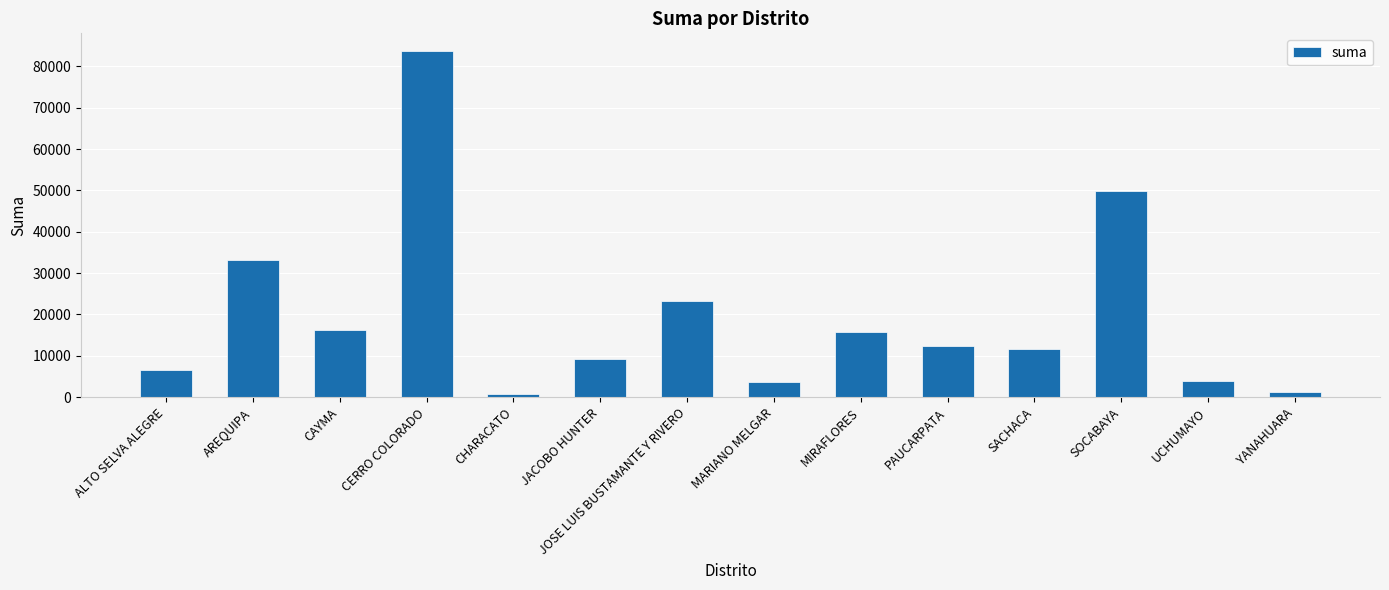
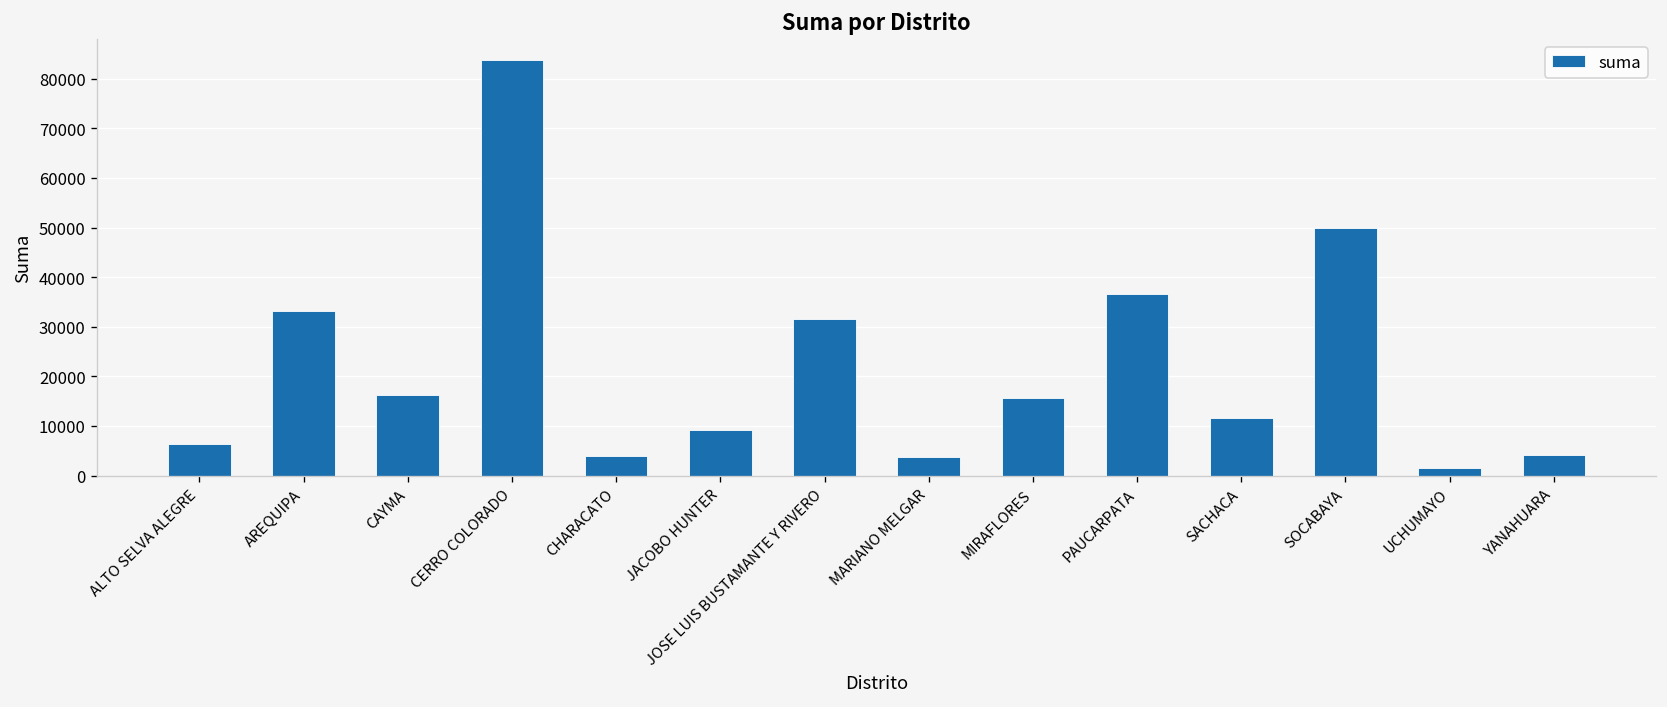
CHARACATO: 1000 -> 4000
JOSE LUIS BUSTAMANTE Y RIVERO: 23000 -> 32000
PAUCARPATA: 12000 -> 37000
UCHUMAYO: 4000 -> 1000
YANAHUARA: 1000 -> 4000
